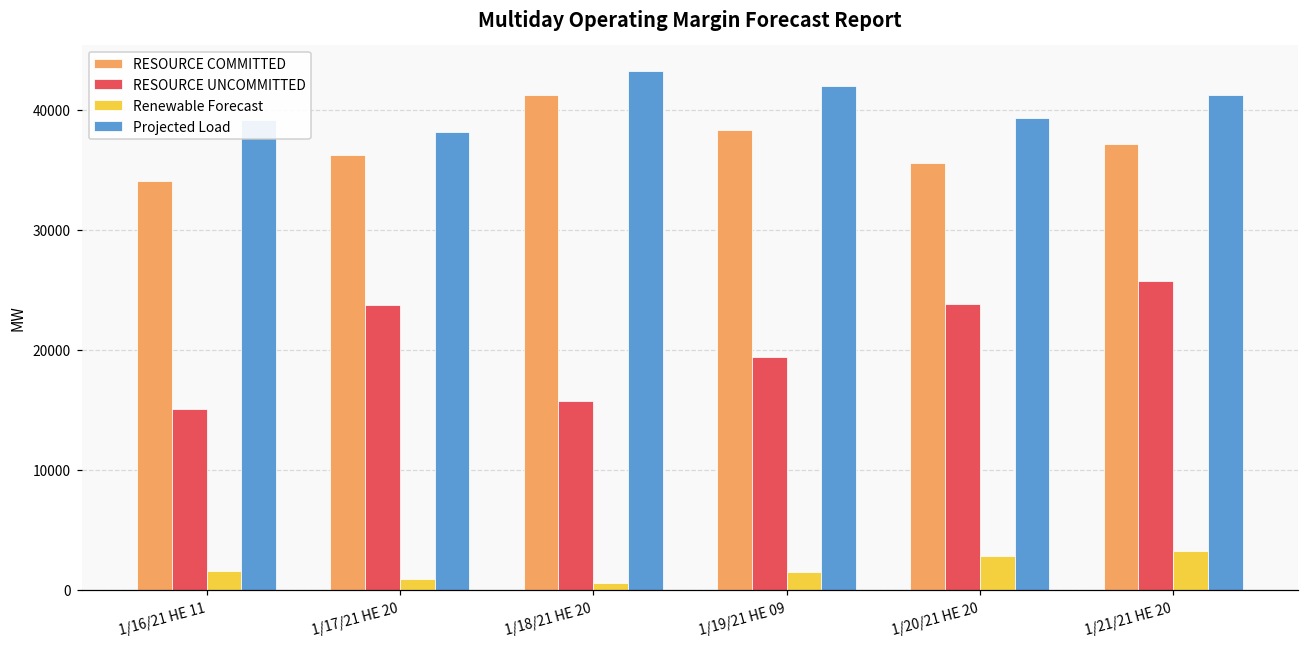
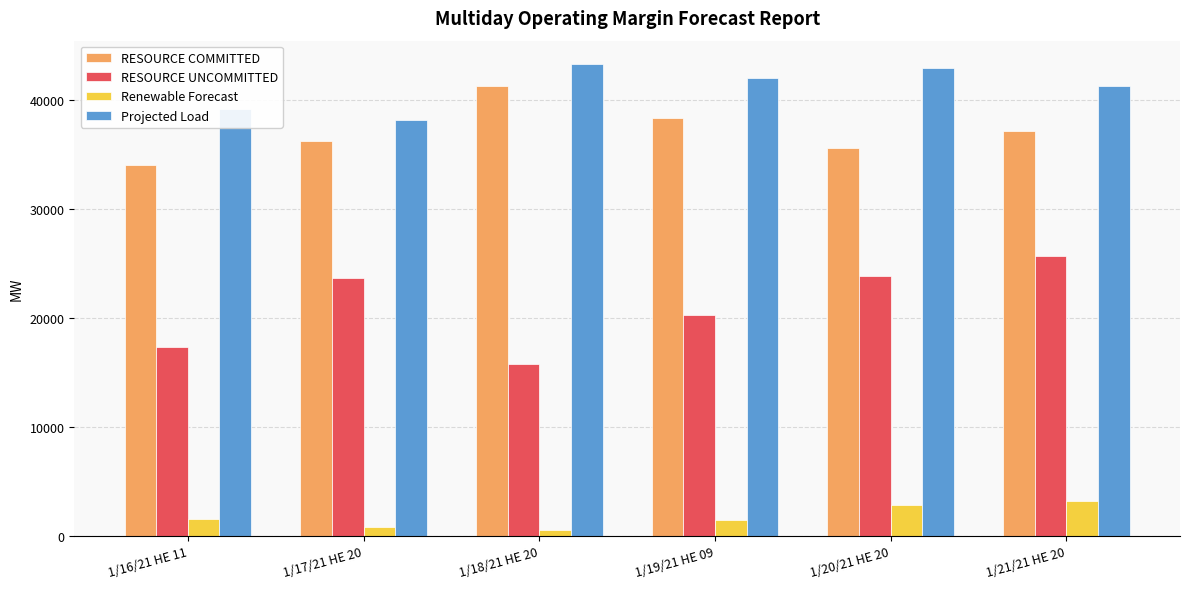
RESOURCE UNCOMMITTED, 1/16/21 HE 11: 15100 -> 17300
RESOURCE UNCOMMITTED, 1/19/21 HE 09: 19400 -> 20300
Projected Load, 1/20/21 HE 20: 39300 -> 42900
